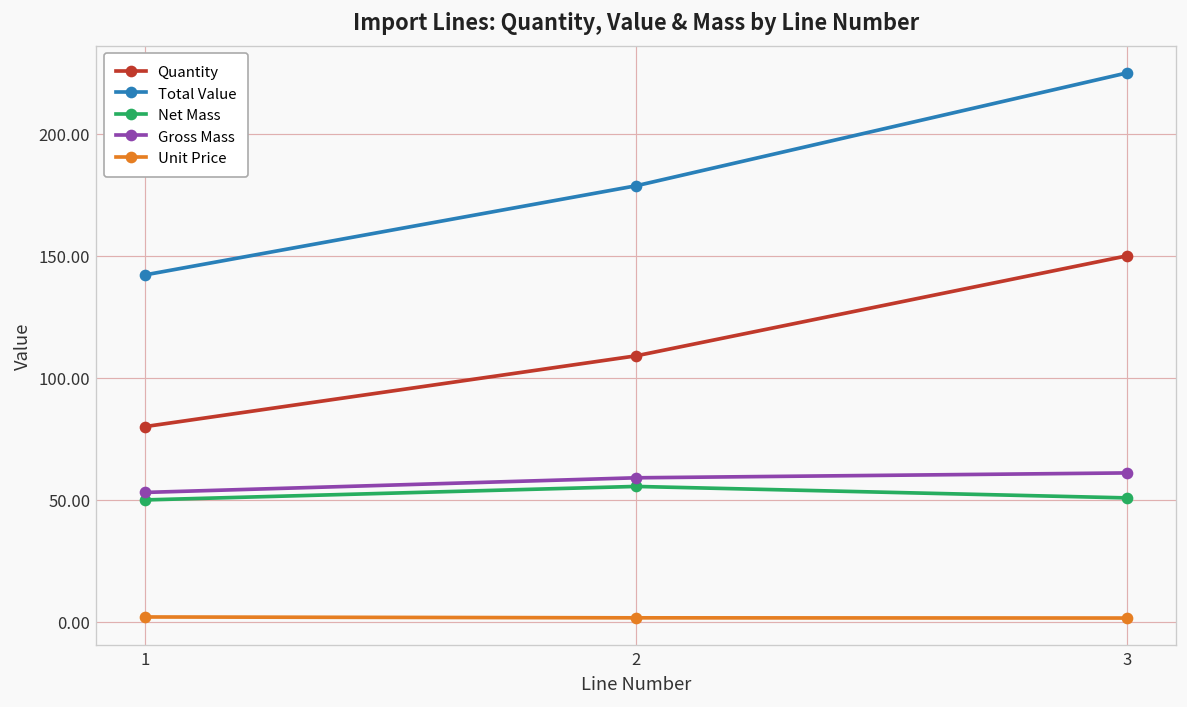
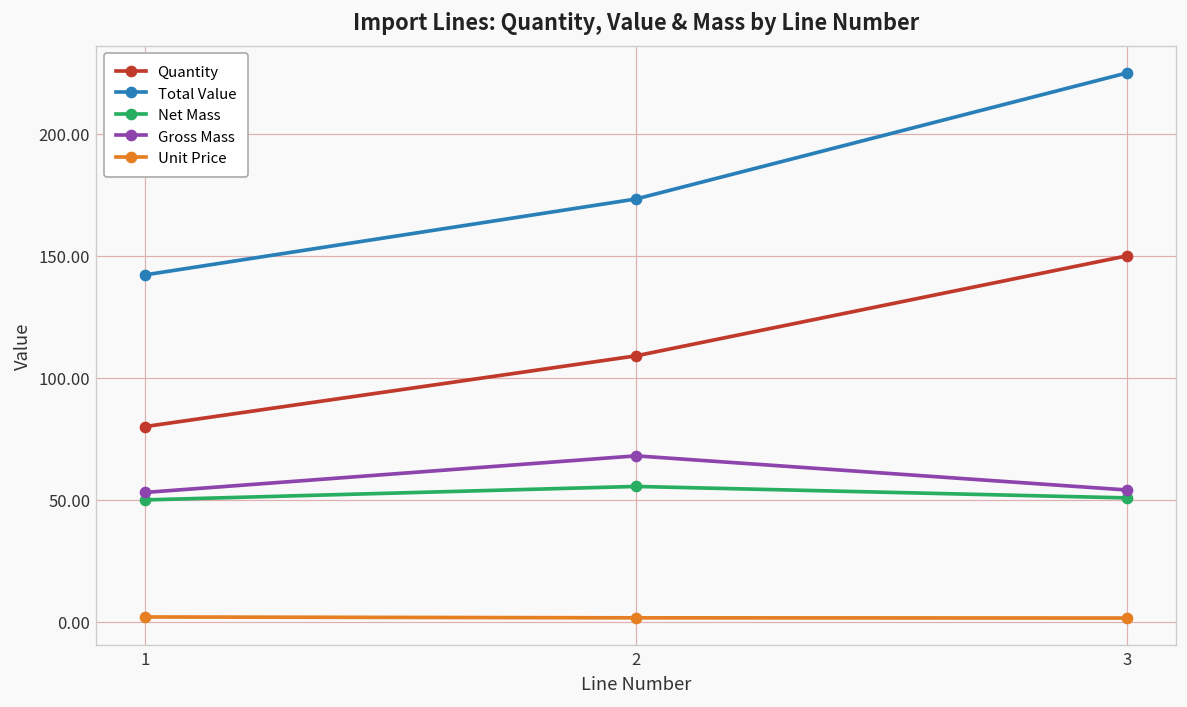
Total Value, 2: 179 -> 173
Gross Mass, 2: 59 -> 68
Gross Mass, 3: 61 -> 54
